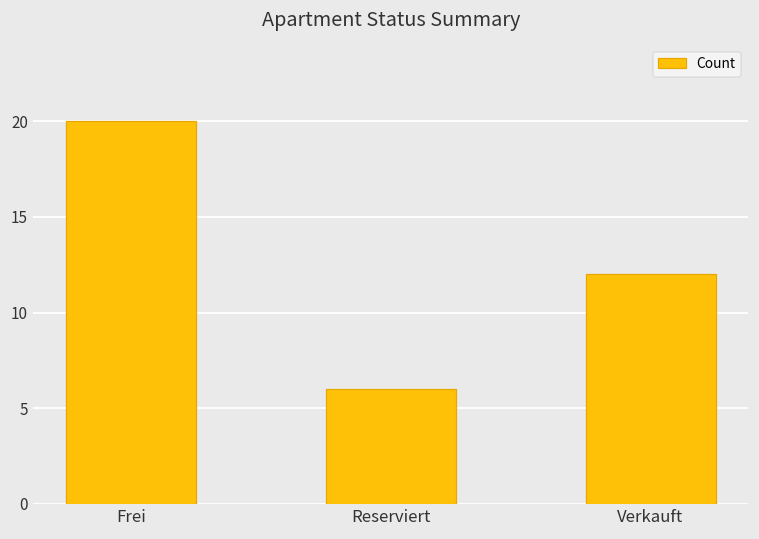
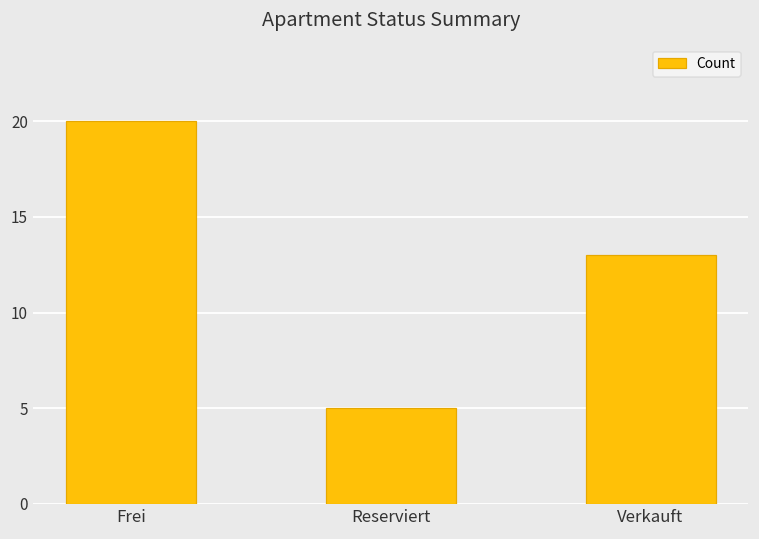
Reserviert: 6 -> 5
Verkauft: 12 -> 13
